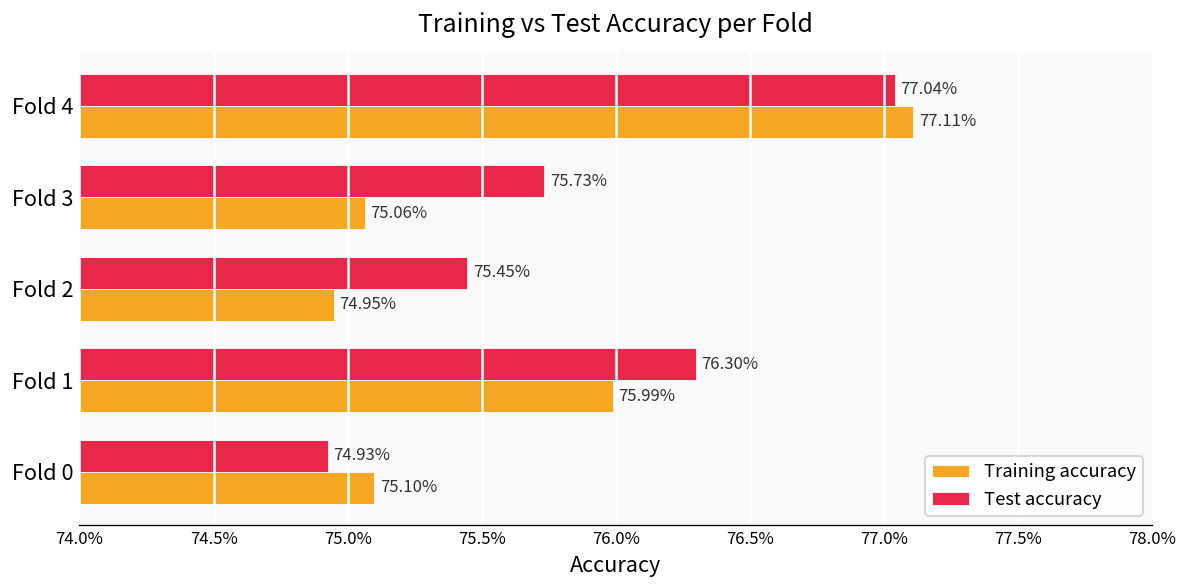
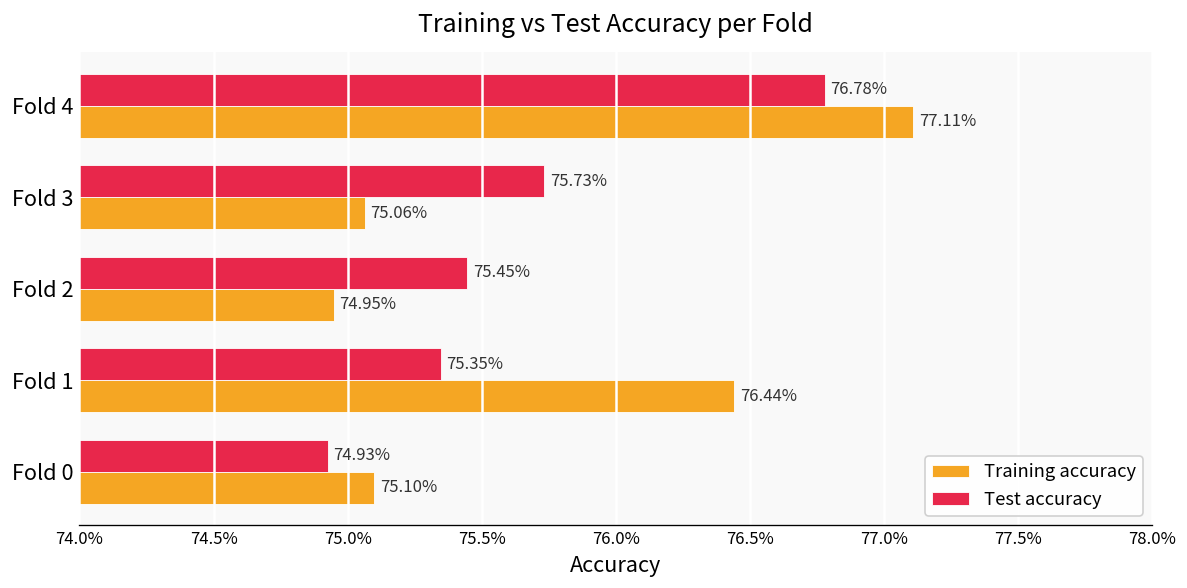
Test accuracy, Fold 4: 77.04% -> 76.78%
Test accuracy, Fold 1: 76.30% -> 75.35%
Training accuracy, Fold 1: 75.99% -> 76.44%
